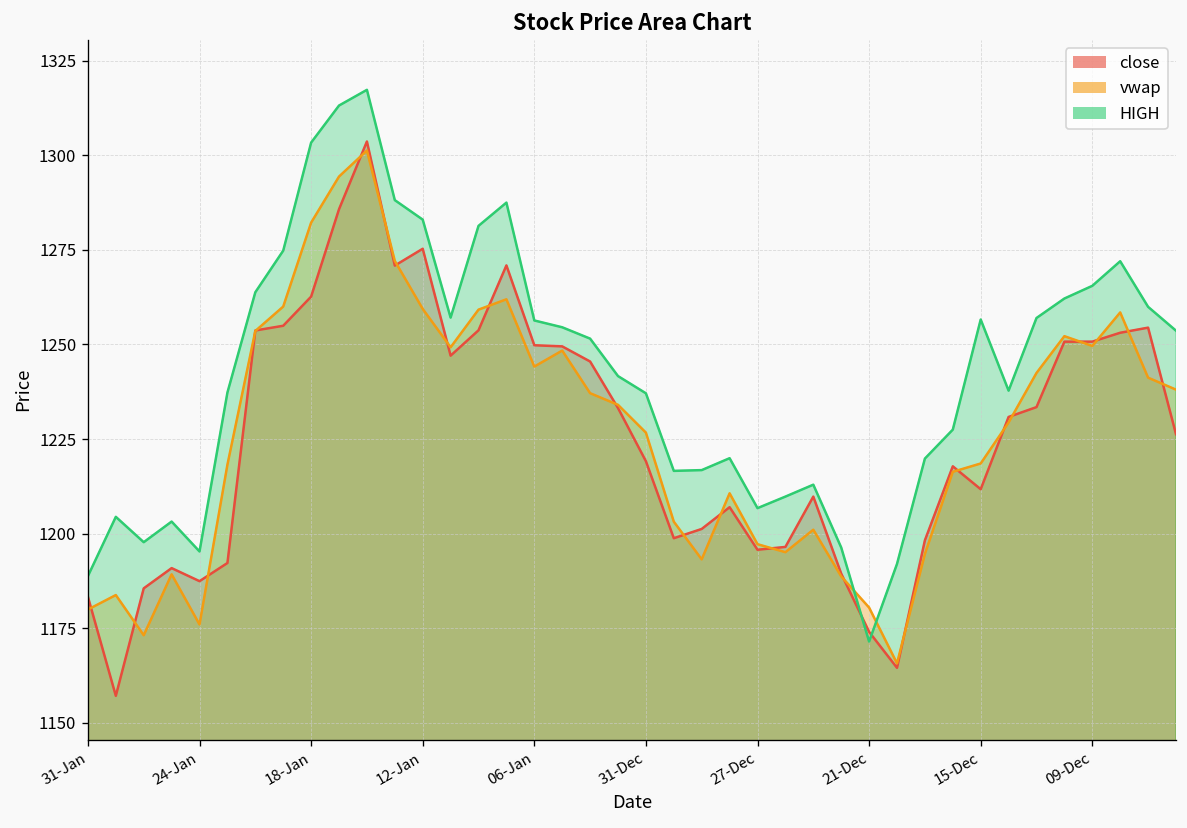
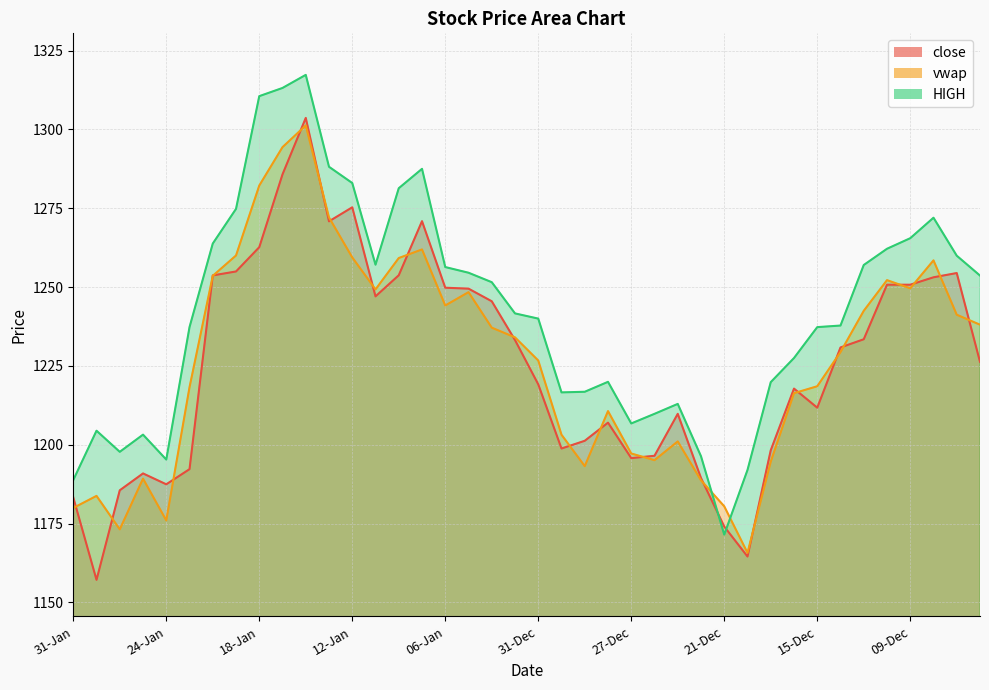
HIGH, 18-Jan: 1303 -> 1311
HIGH, 31-Dec: 1237 -> 1240
HIGH, 15-Dec: 1257 -> 1237
